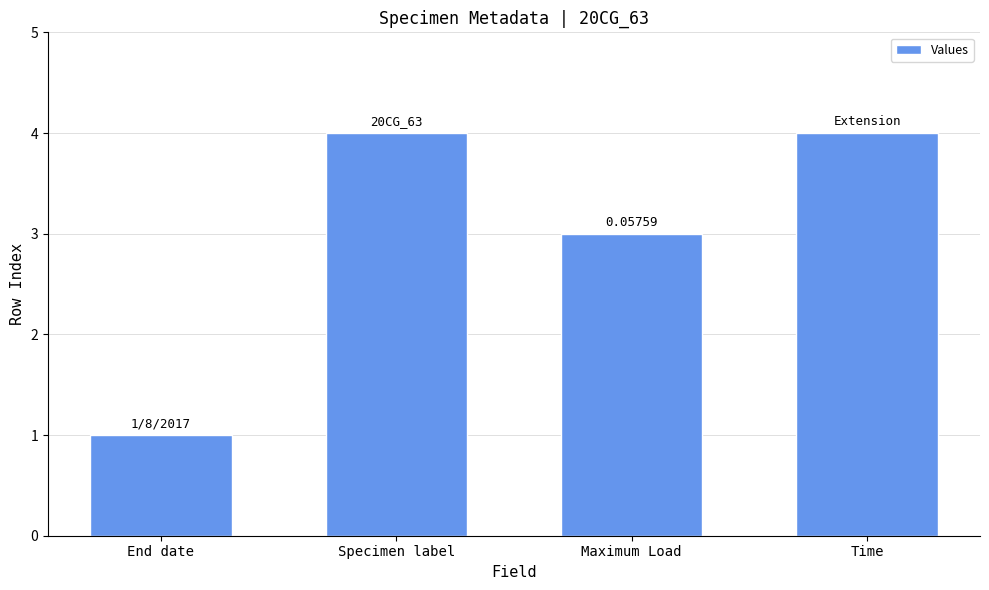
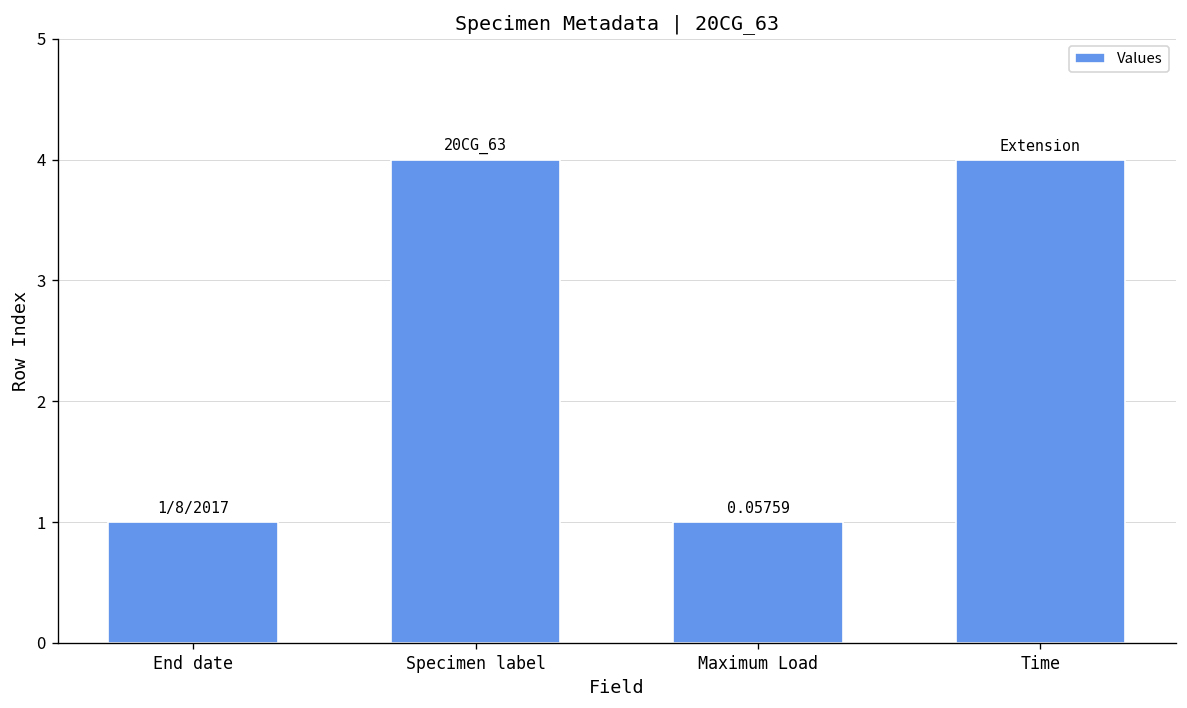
Maximum Load: 3 -> 1
